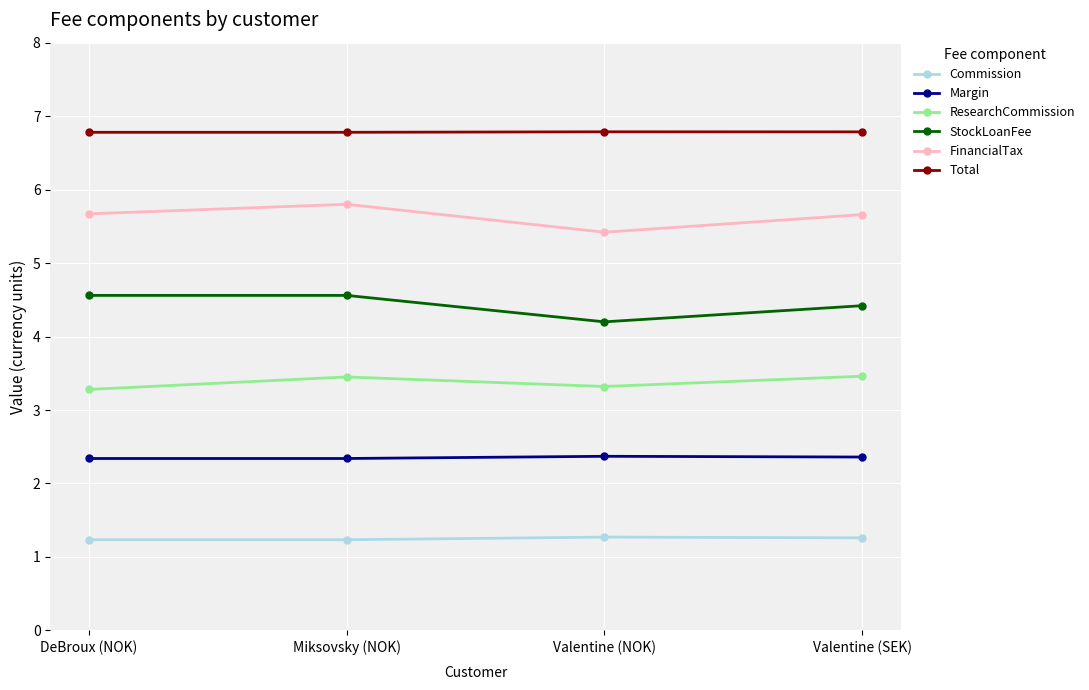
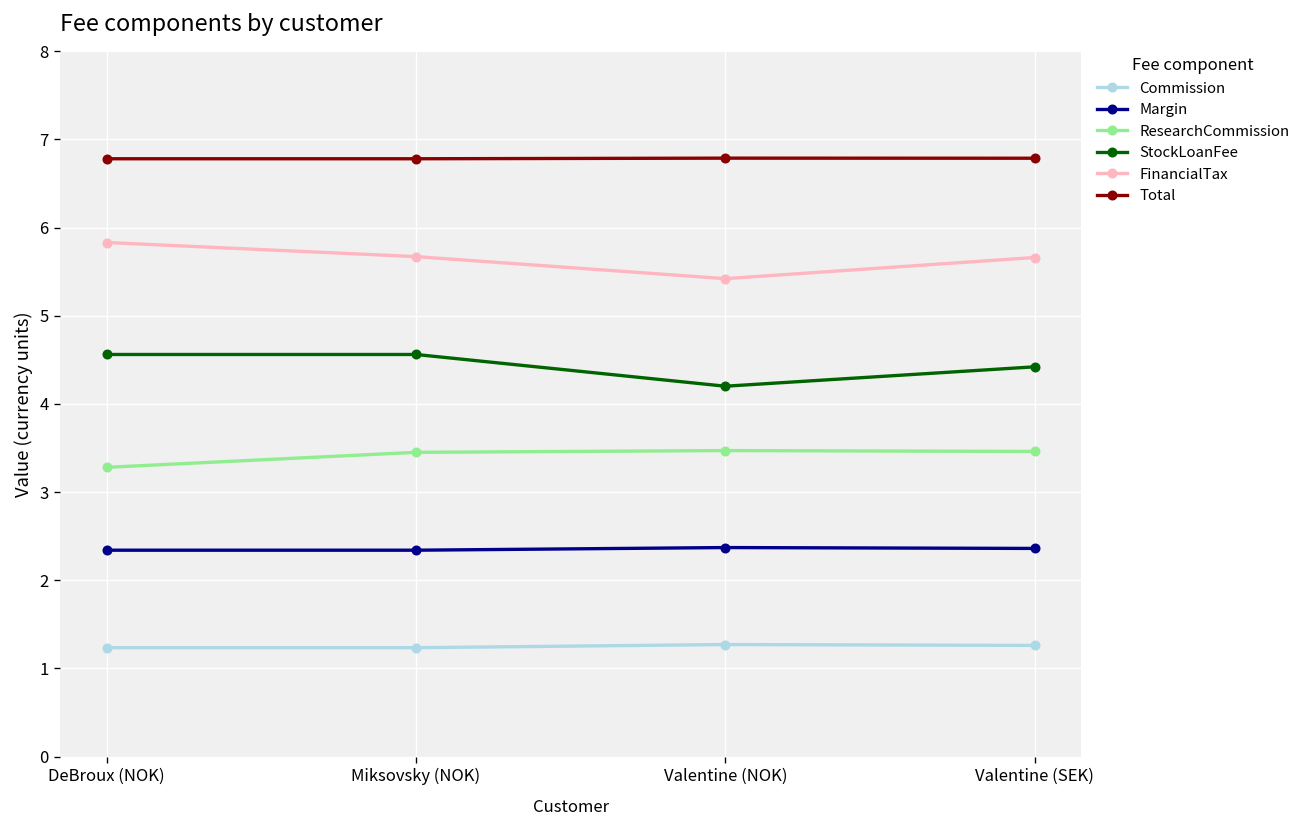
FinancialTax, DeBroux (NOK): 5.7 -> 5.8
FinancialTax, Miksovsky (NOK): 5.8 -> 5.7
ResearchCommission, Valentine (NOK): 3.3 -> 3.5
